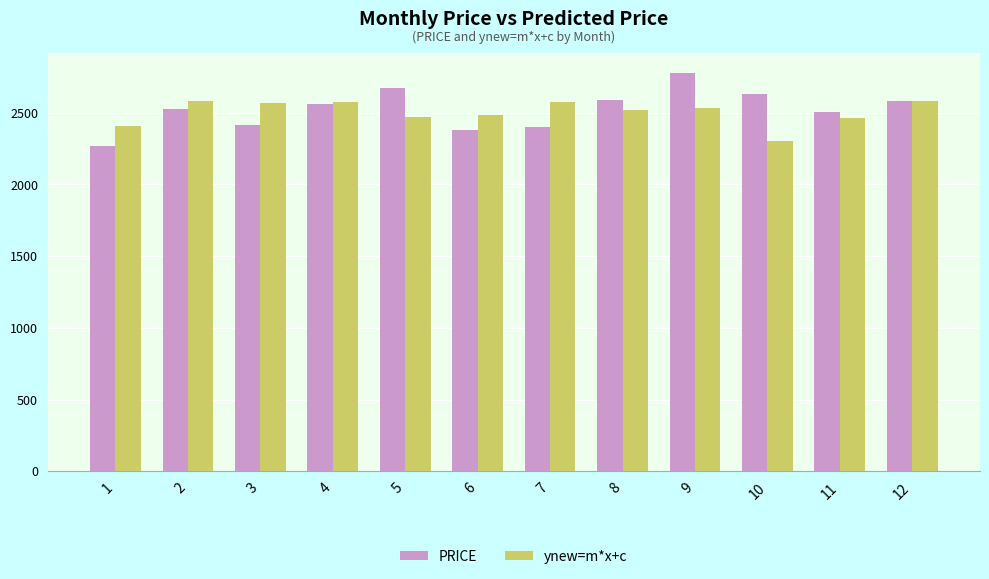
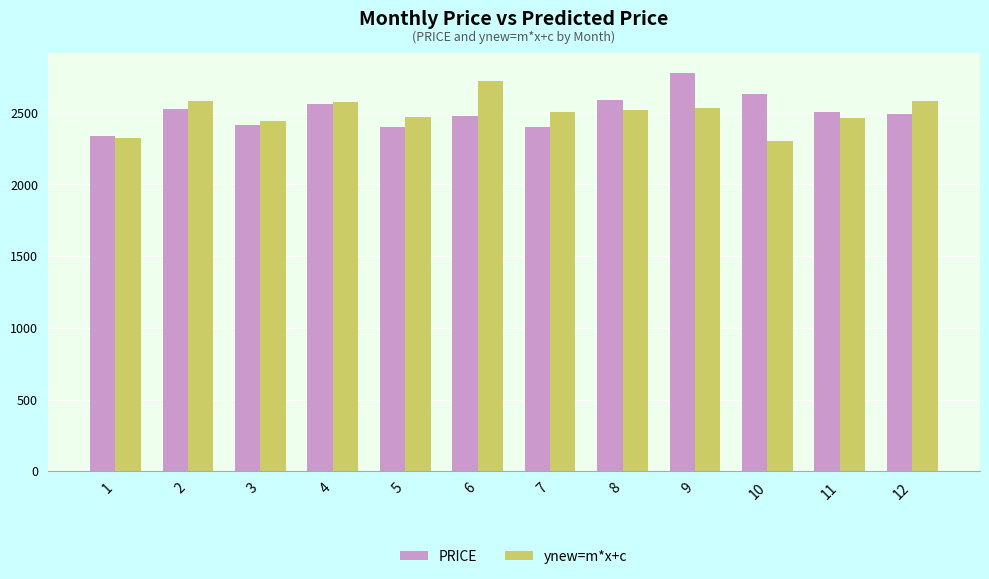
PRICE, 1: 2270 -> 2340
ynew=m*x+c, 1: 2410 -> 2320
ynew=m*x+c, 3: 2570 -> 2440
PRICE, 5: 2670 -> 2400
PRICE, 6: 2380 -> 2480
ynew=m*x+c, 6: 2490 -> 2720
ynew=m*x+c, 7: 2570 -> 2500
PRICE, 12: 2580 -> 2490
